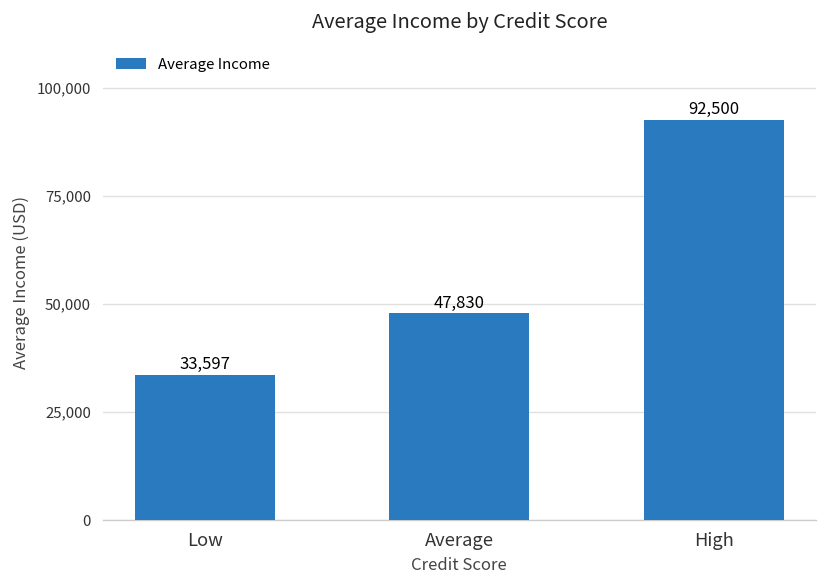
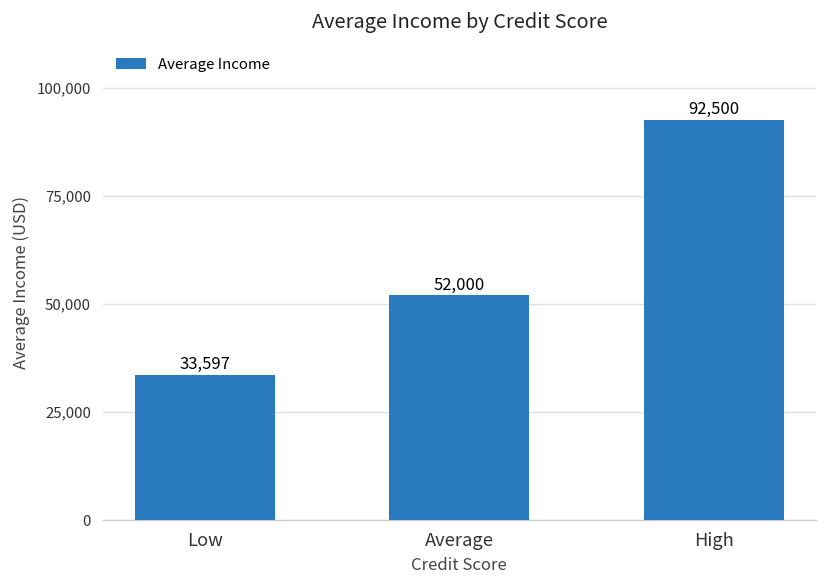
Average: 47,830 -> 52,000
